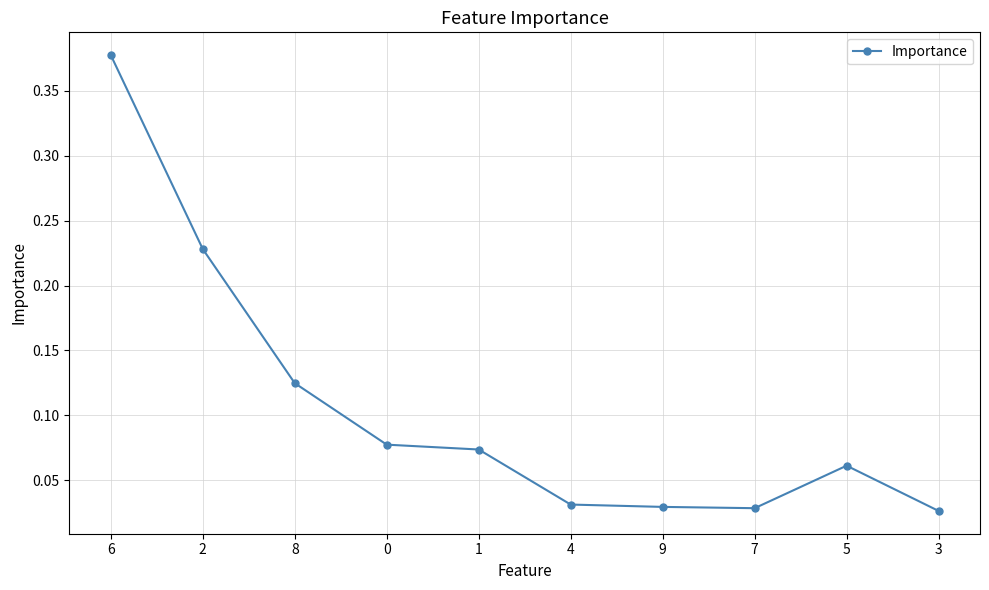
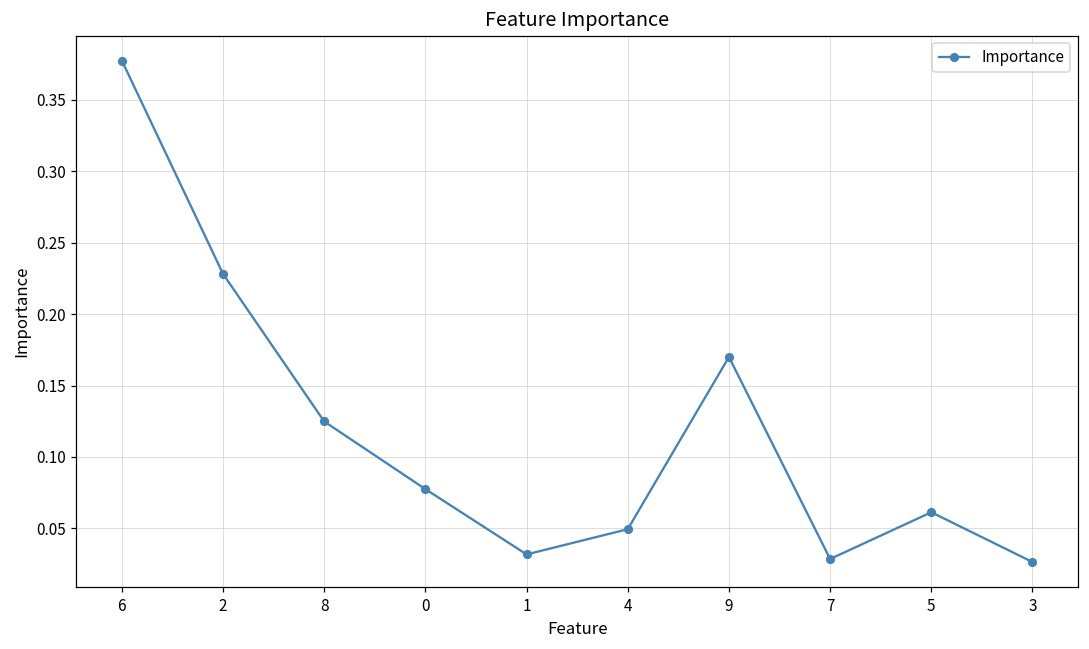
1: 0.074 -> 0.032
4: 0.031 -> 0.049
9: 0.030 -> 0.170
